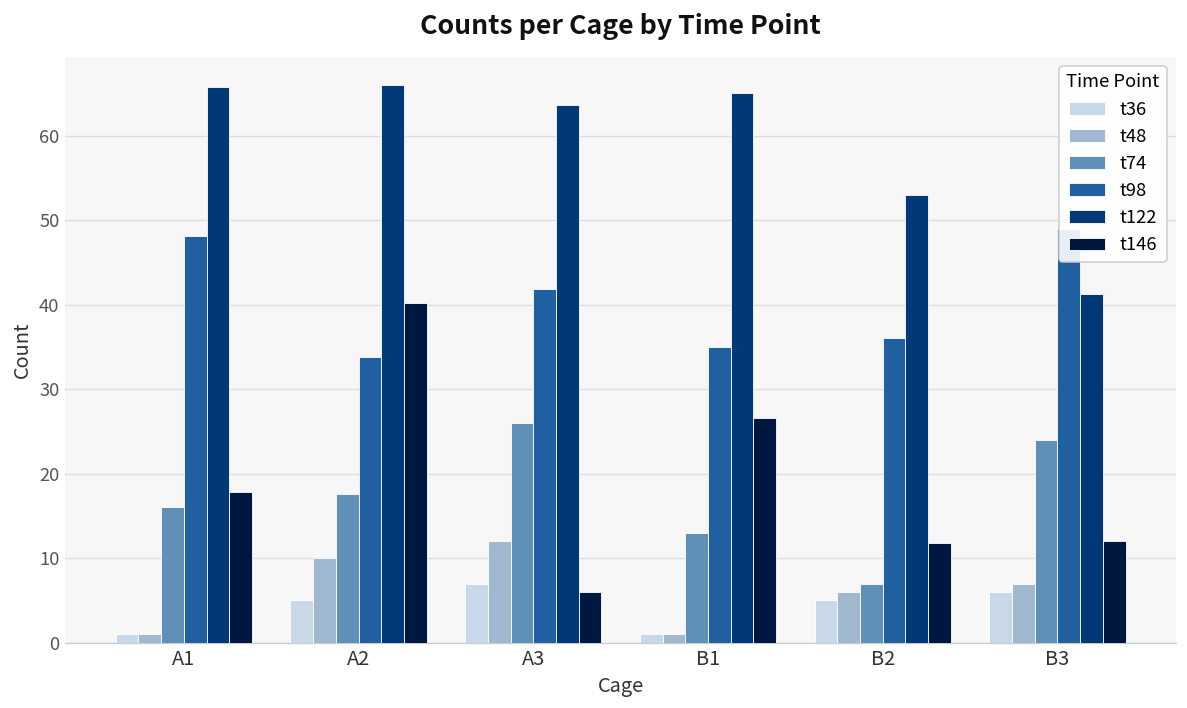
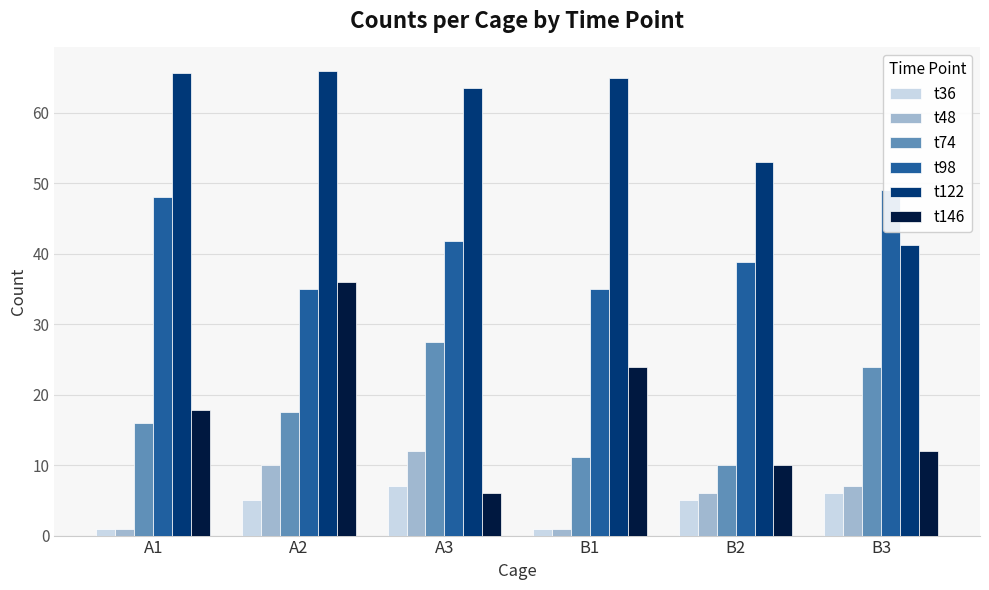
t98, A2: 34 -> 35
t146, A2: 40 -> 36
t74, A3: 26 -> 28
t74, B1: 13 -> 11
t146, B1: 27 -> 24
t74, B2: 7 -> 10
t98, B2: 36 -> 39
t146, B2: 12 -> 10
